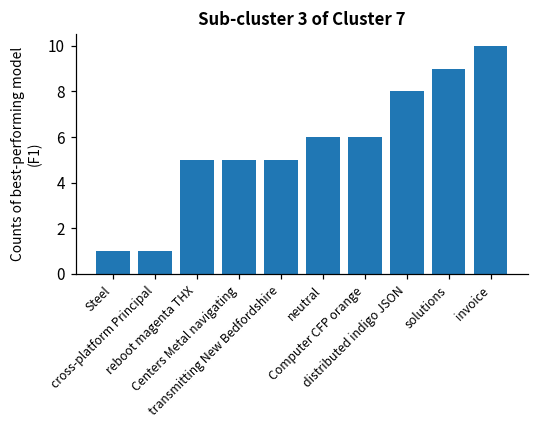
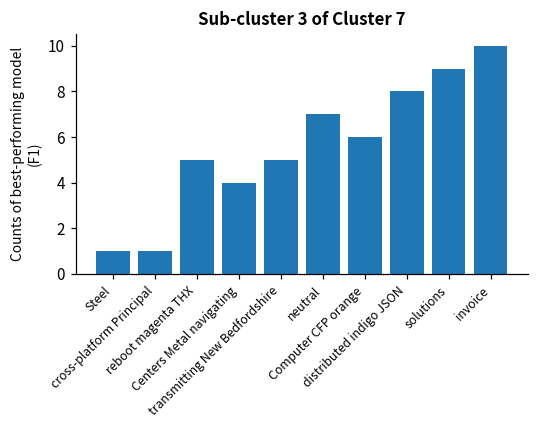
Centers Metal navigating: 5 -> 4
neutral: 6 -> 7
